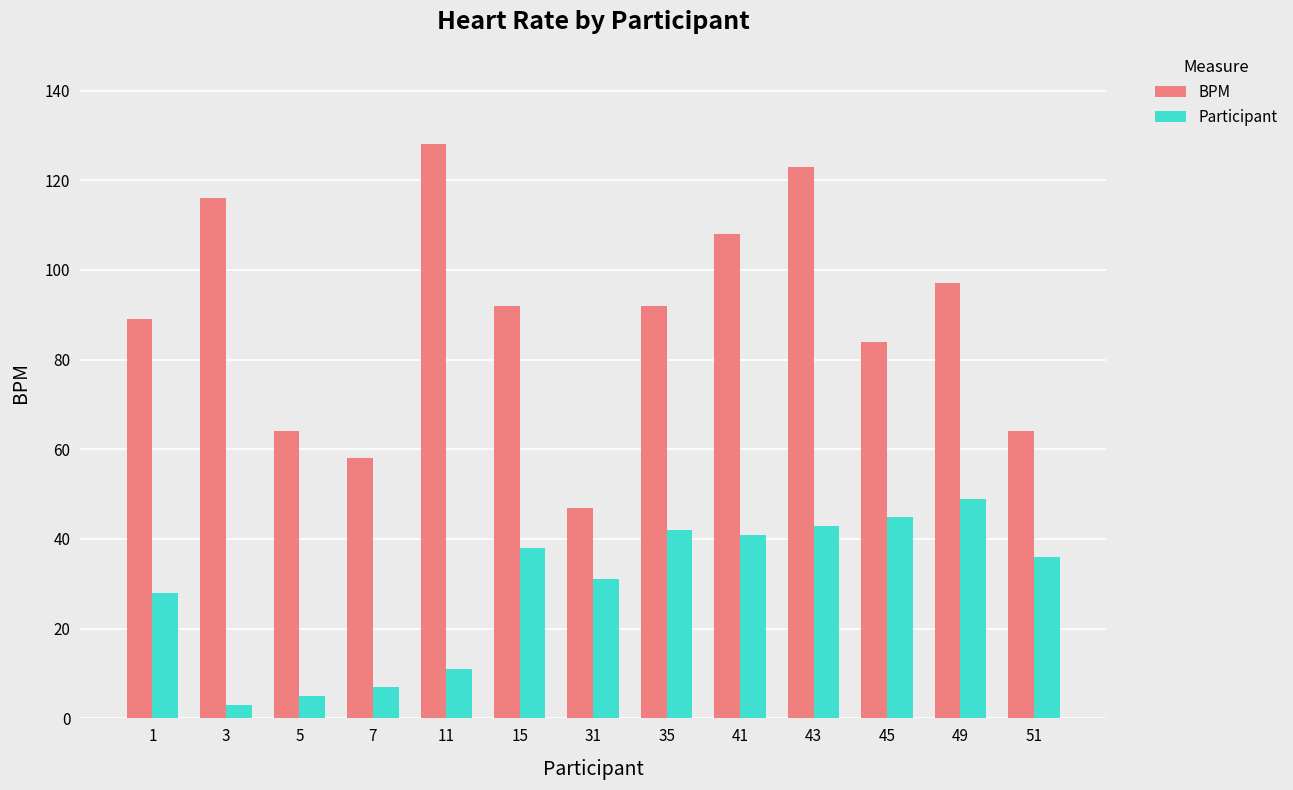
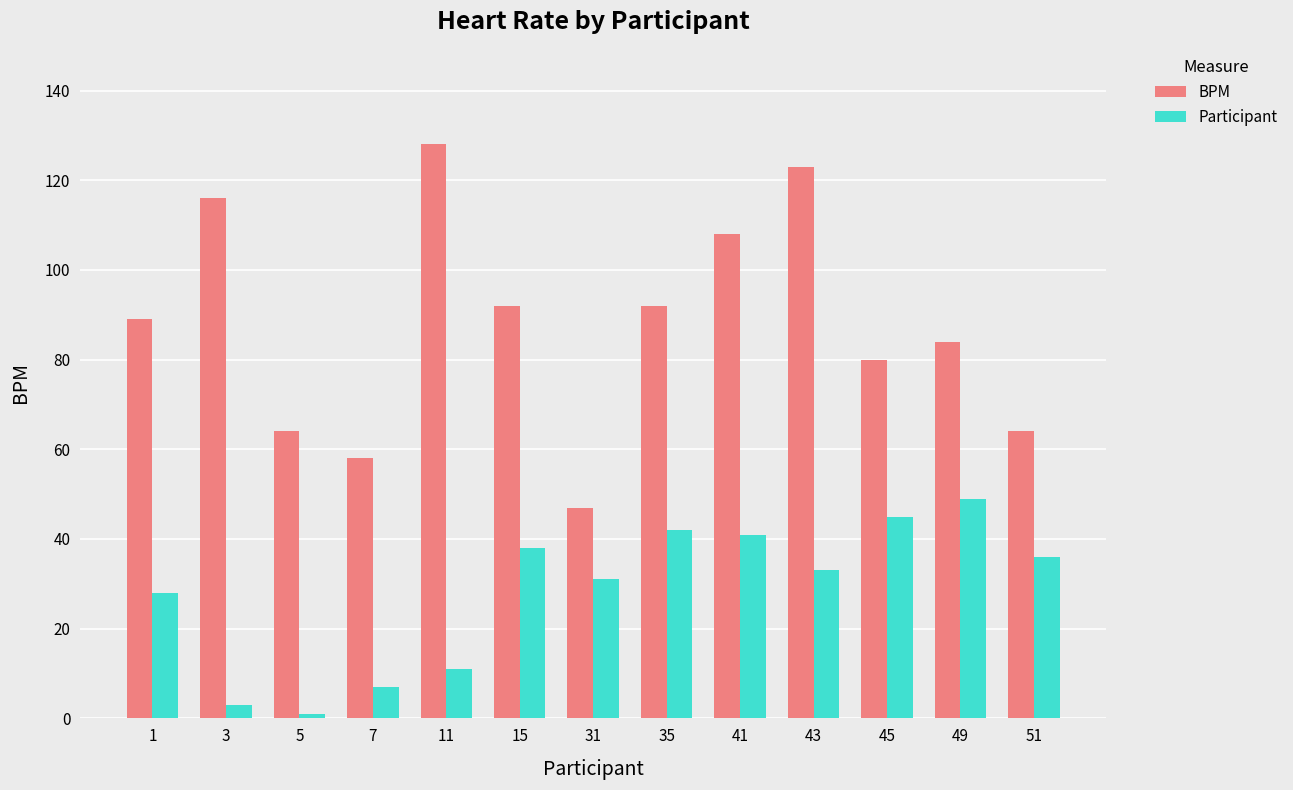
Participant, 5: 5 -> 1
Participant, 43: 43 -> 33
BPM, 45: 84 -> 80
BPM, 49: 97 -> 84
